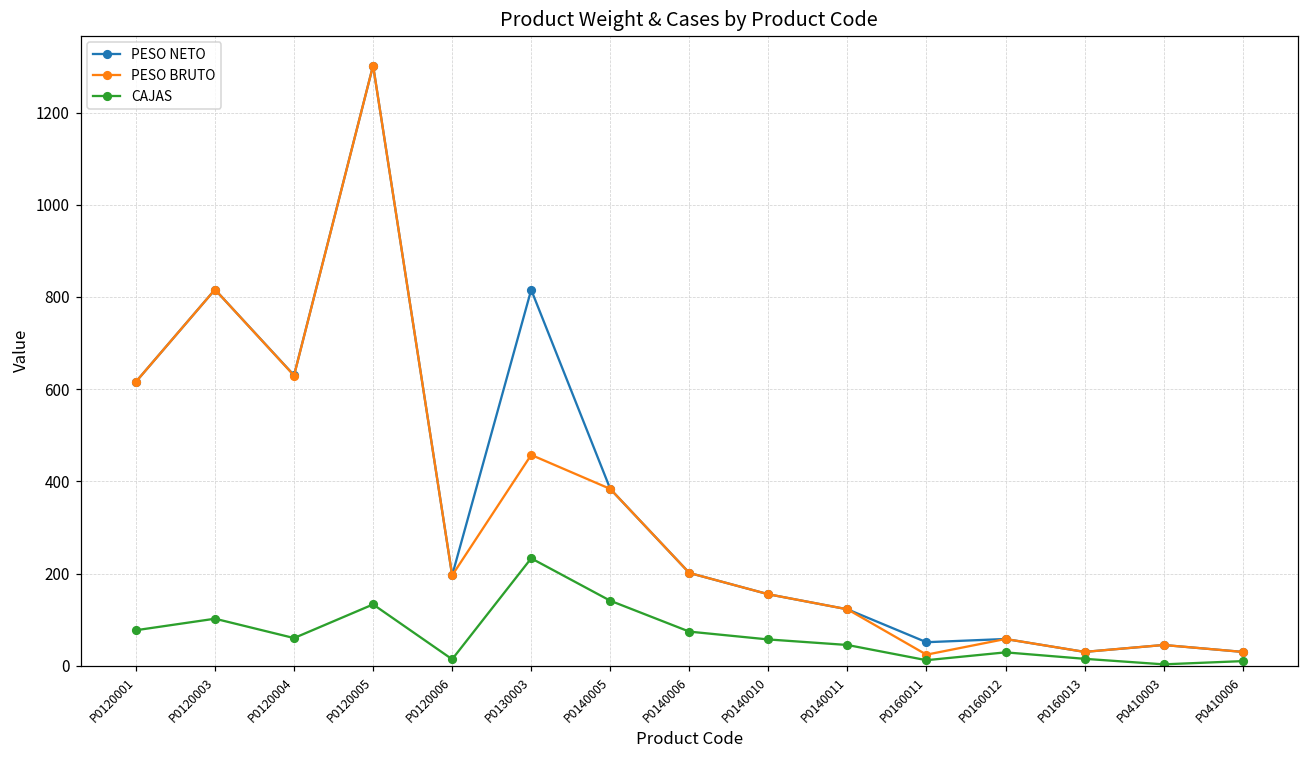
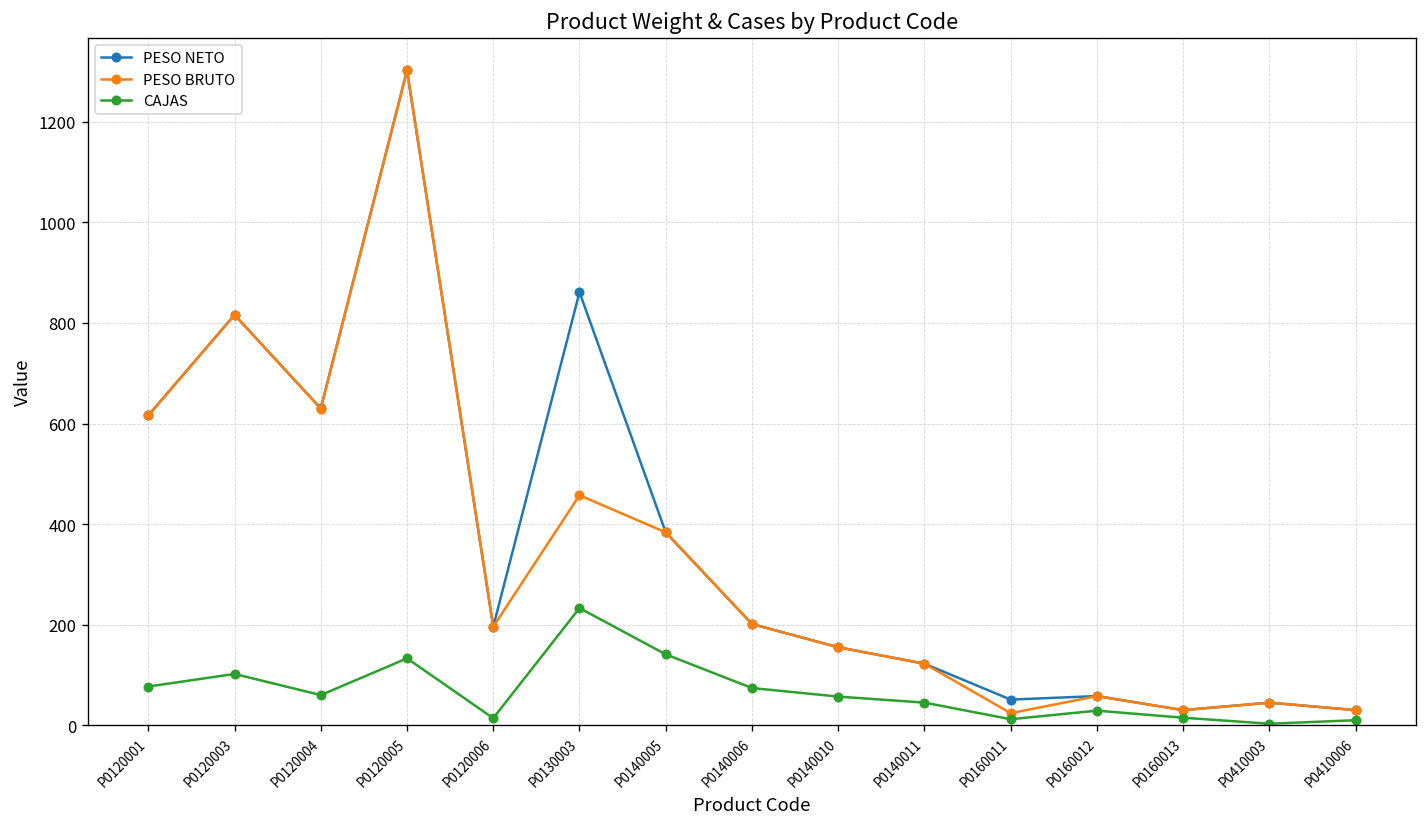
PESO NETO, P0130003: 820 -> 860
